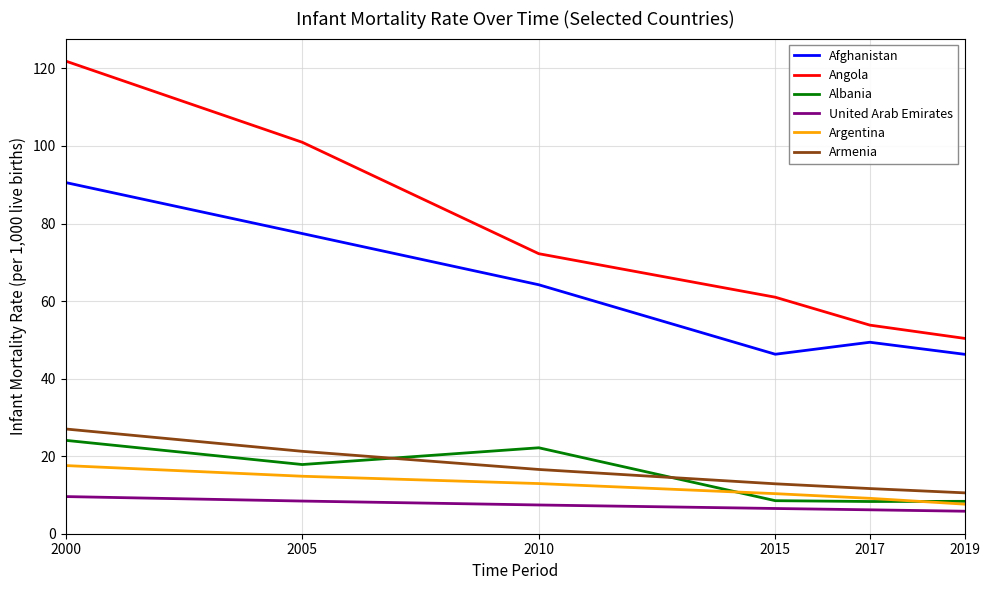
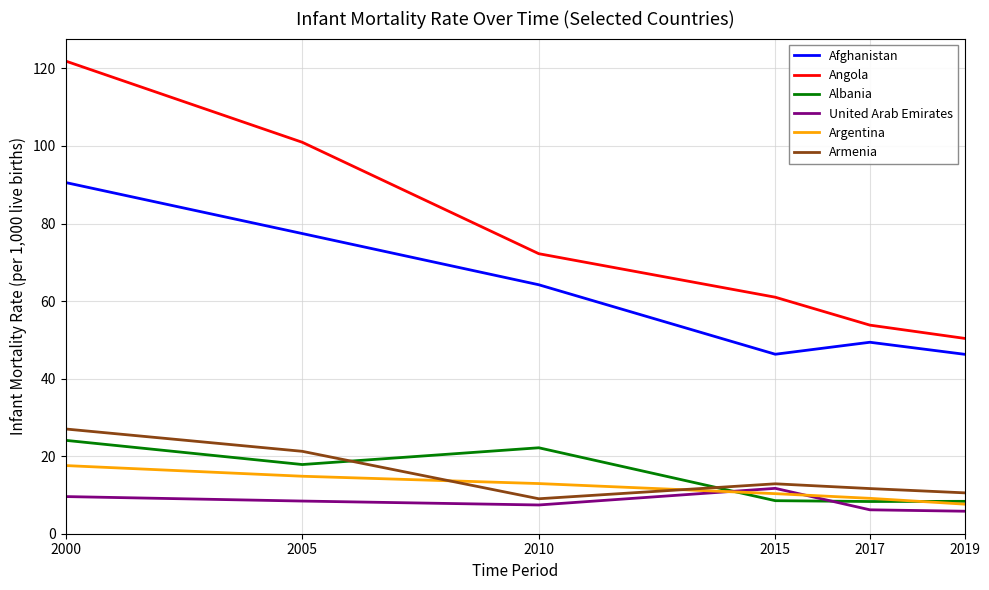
Armenia, 2010: 17 -> 9
United Arab Emirates, 2015: 7 -> 12
